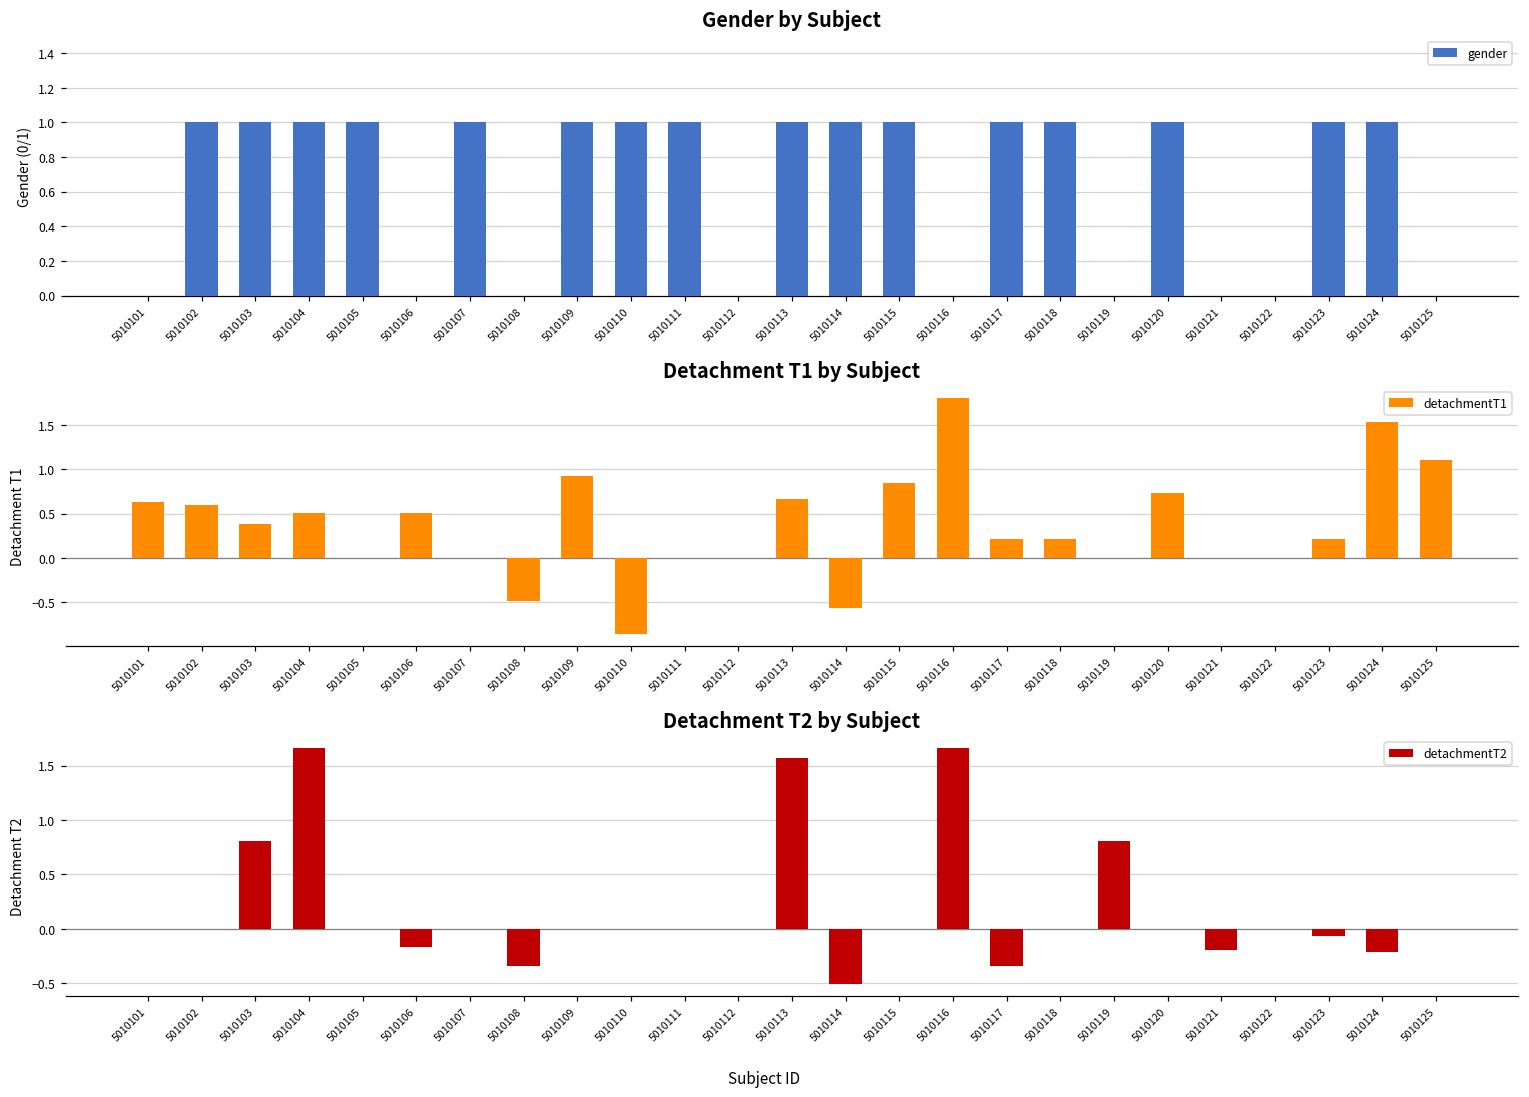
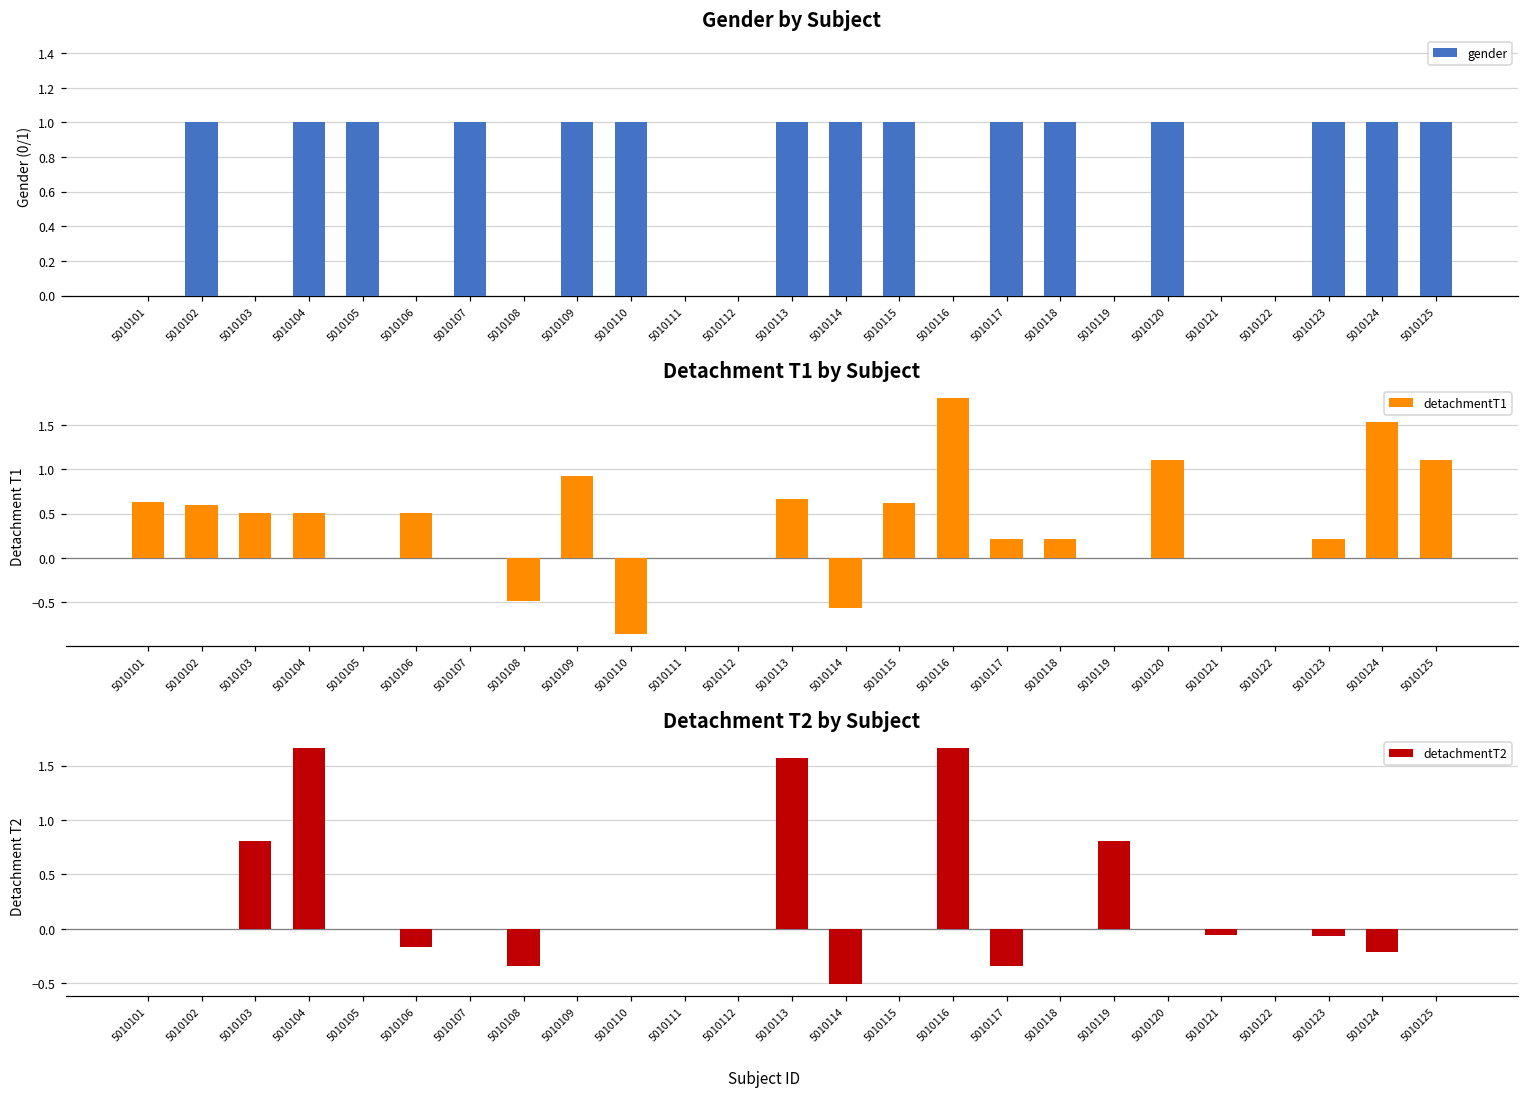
Gender by Subject, 5010103: 1 -> 0
Gender by Subject, 5010111: 1 -> 0
Gender by Subject, 5010125: 0 -> 1
Detachment T1 by Subject, 5010103: 0.4 -> 0.5
Detachment T1 by Subject, 5010115: 0.8 -> 0.6
Detachment T1 by Subject, 5010120: 0.7 -> 1.1
Detachment T2 by Subject, 5010121: -0.2 -> -0.1
